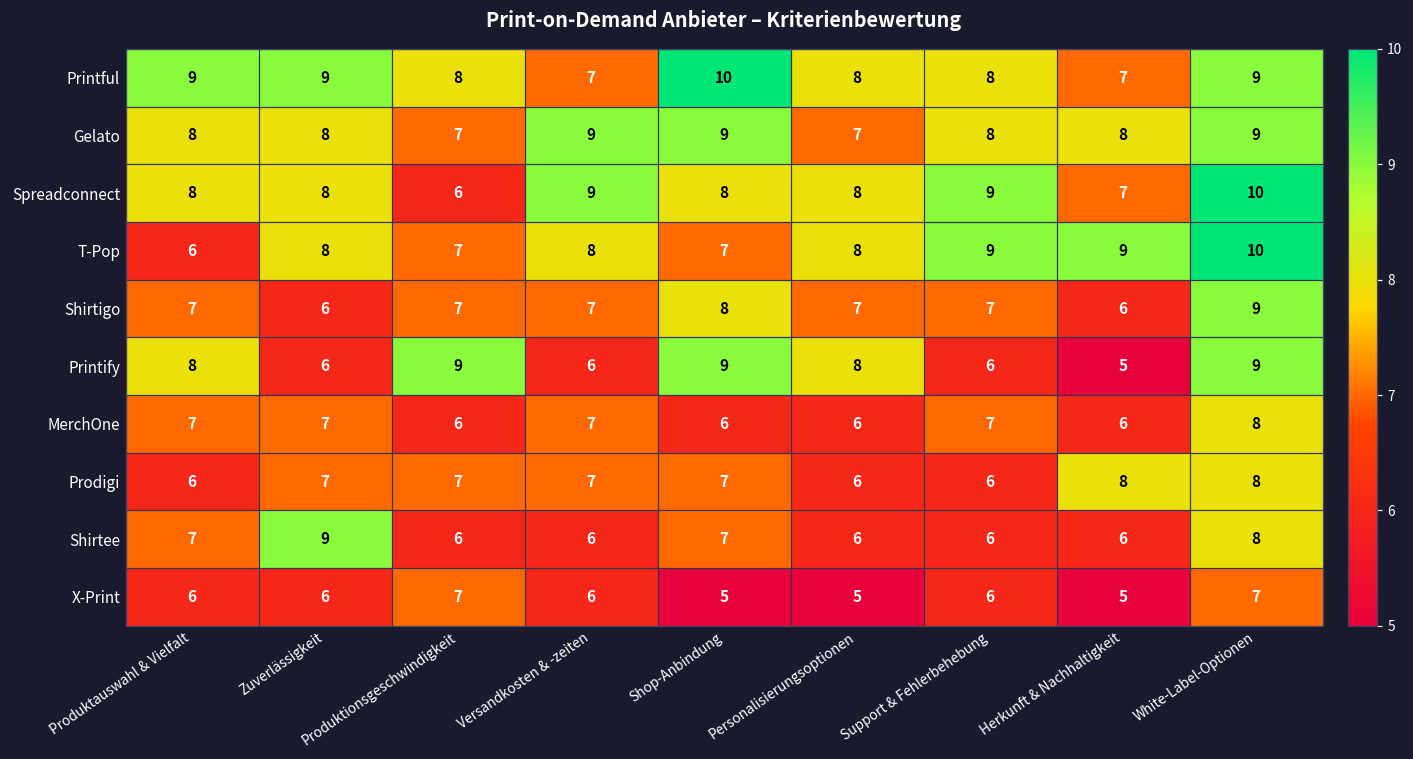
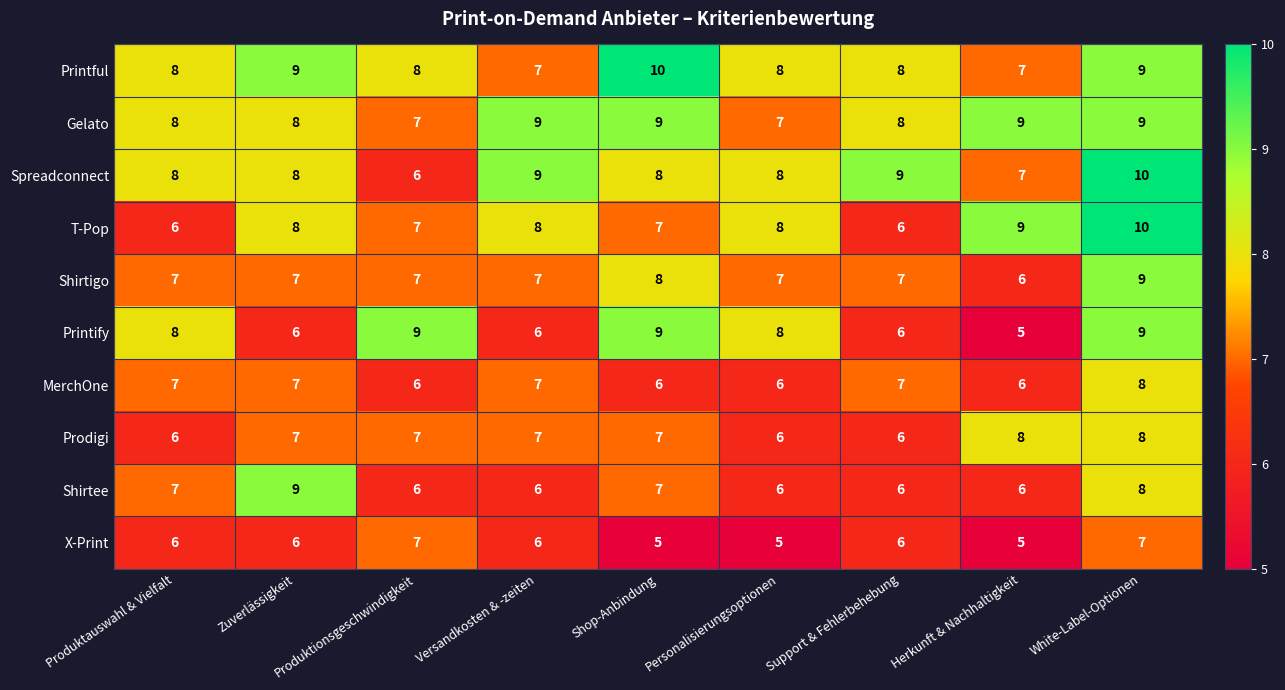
Printful, Produktauswahl & Vielfalt: 9 -> 8
Gelato, Herkunft & Nachhaltigkeit: 8 -> 9
T-Pop, Support & Fehlerbehebung: 9 -> 6
Shirtigo, Zuverlässigkeit: 6 -> 7
